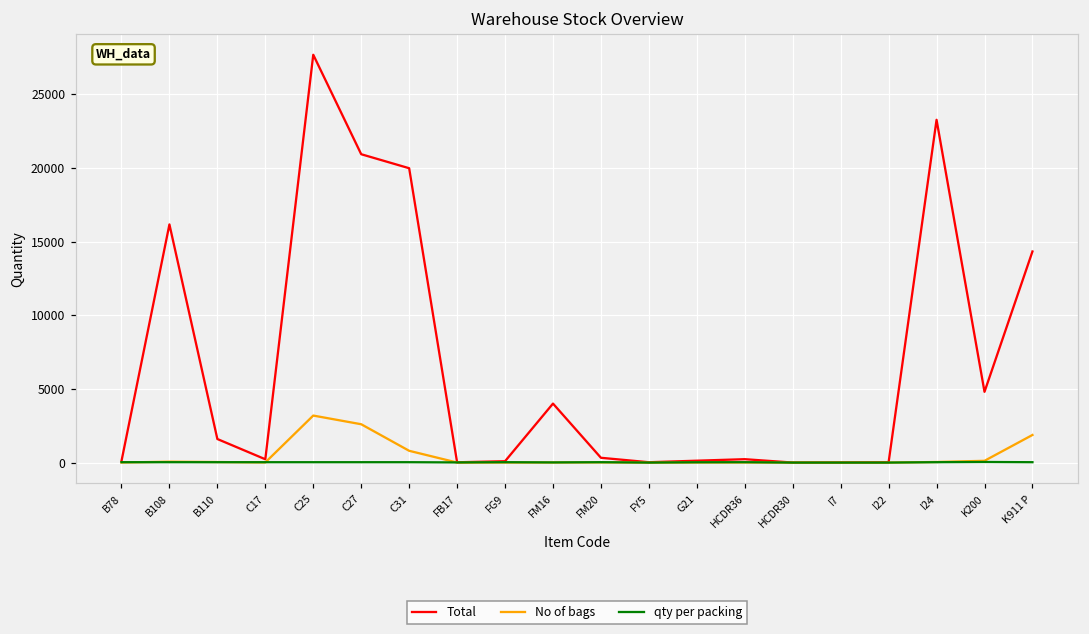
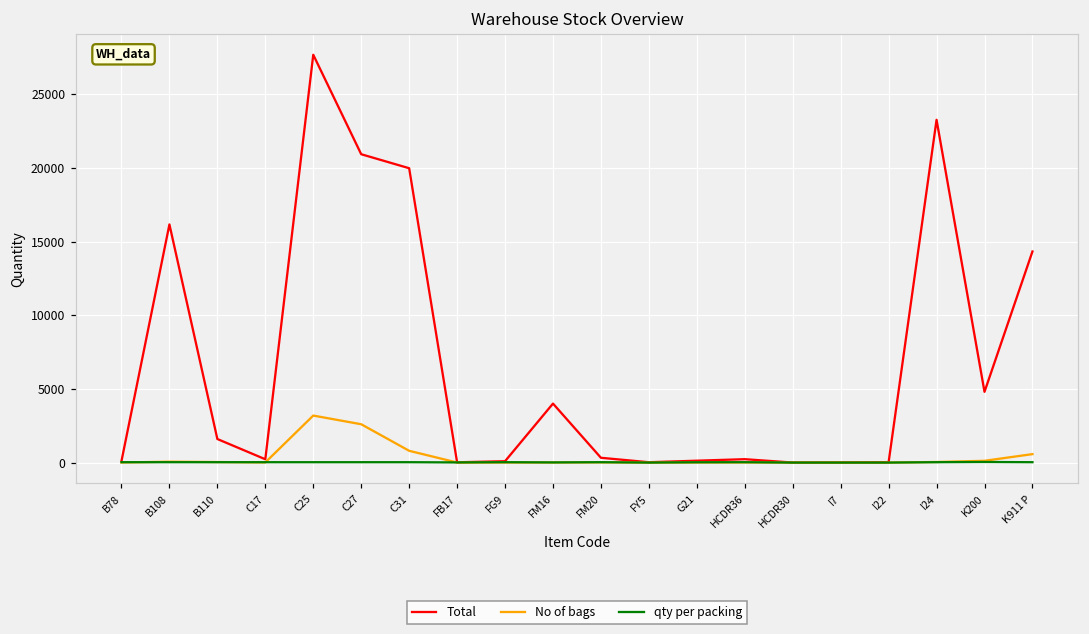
No of bags, K911 P: 1900 -> 600
